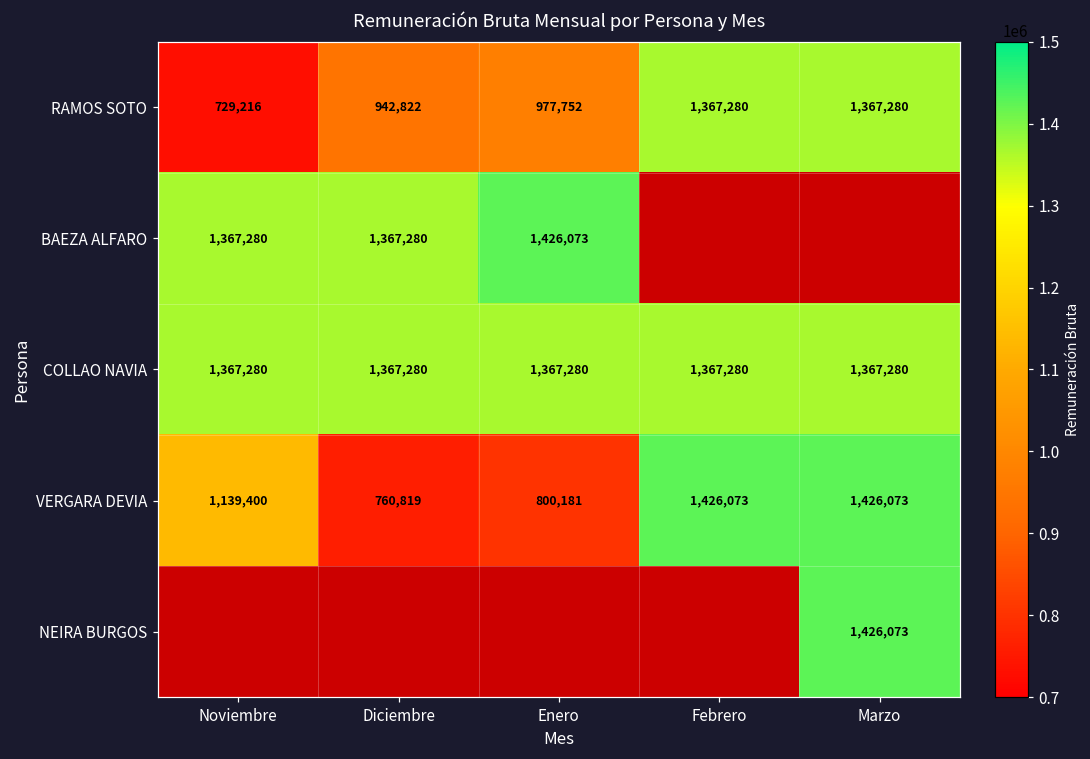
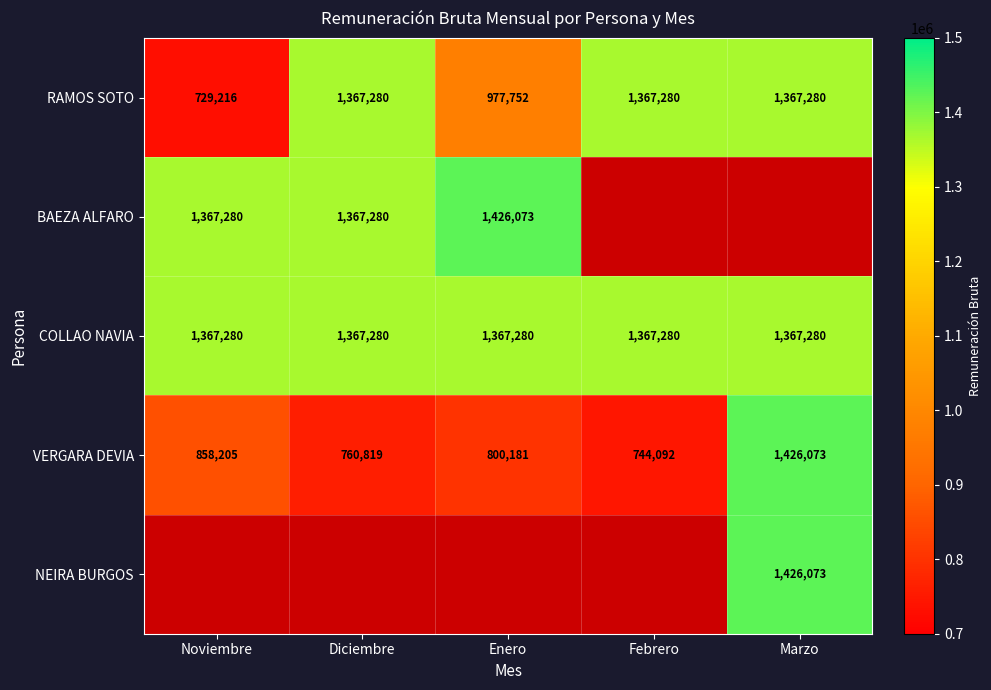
RAMOS SOTO, Diciembre: 942,822 -> 1,367,280
VERGARA DEVIA, Noviembre: 1,139,400 -> 858,205
VERGARA DEVIA, Febrero: 1,426,073 -> 744,092
